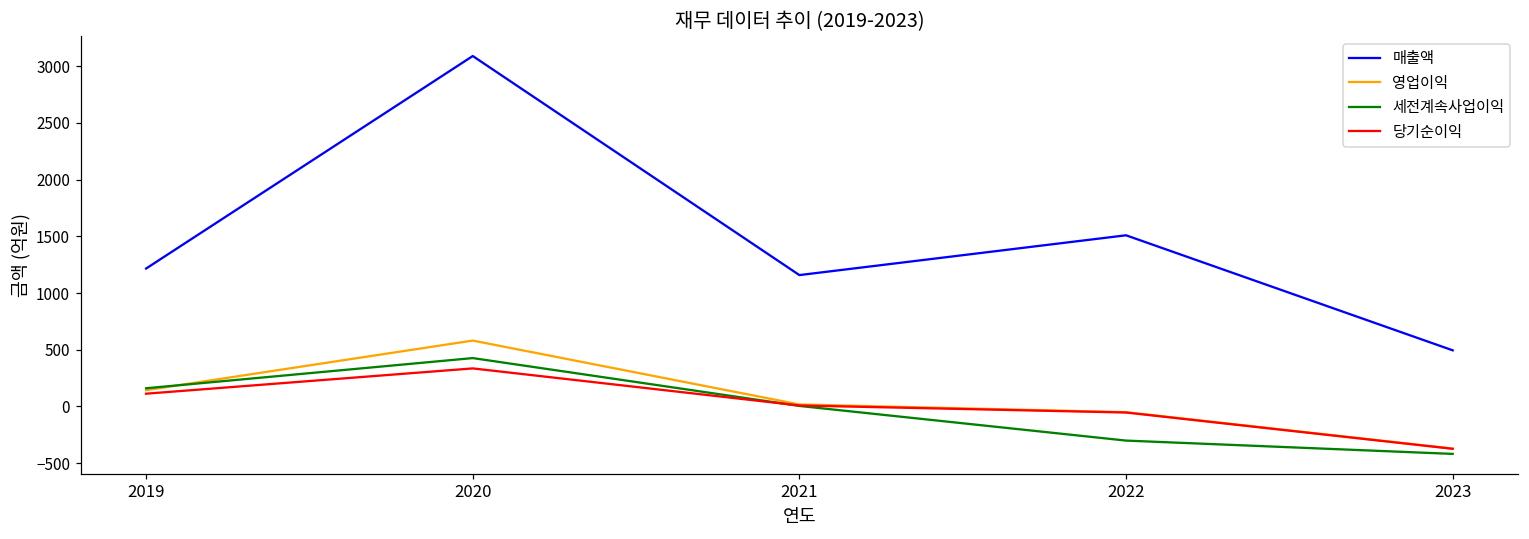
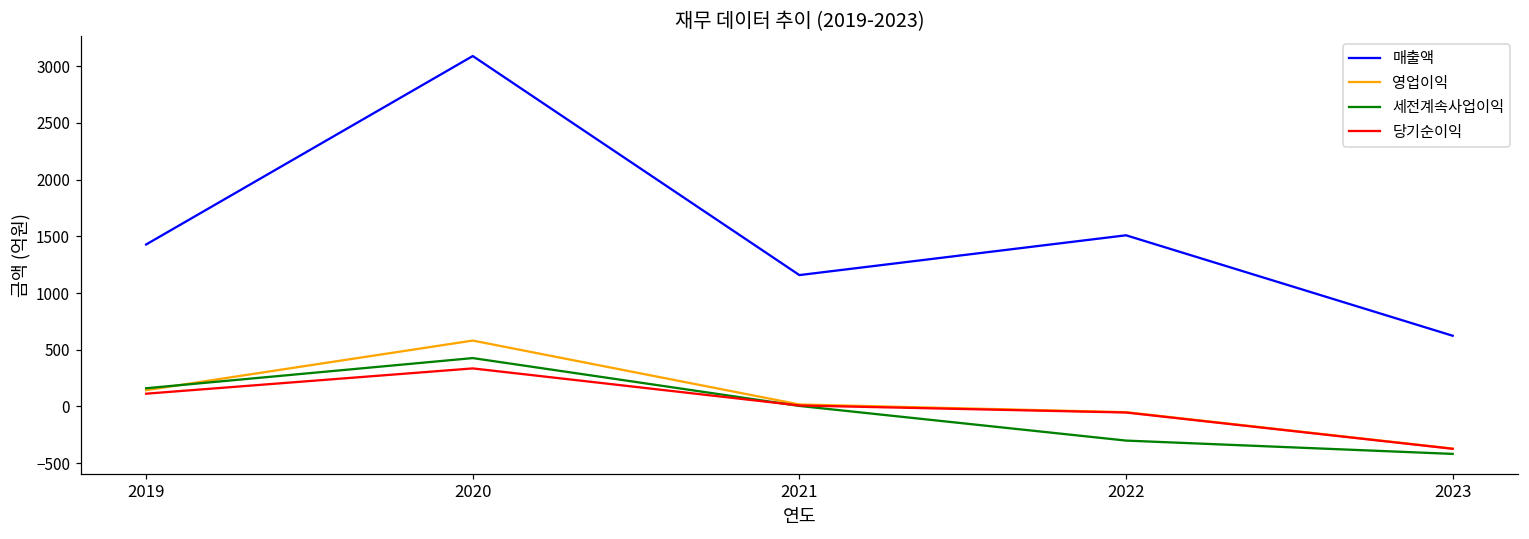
매출액, 2019: 1220 -> 1430
매출액, 2023: 490 -> 620
